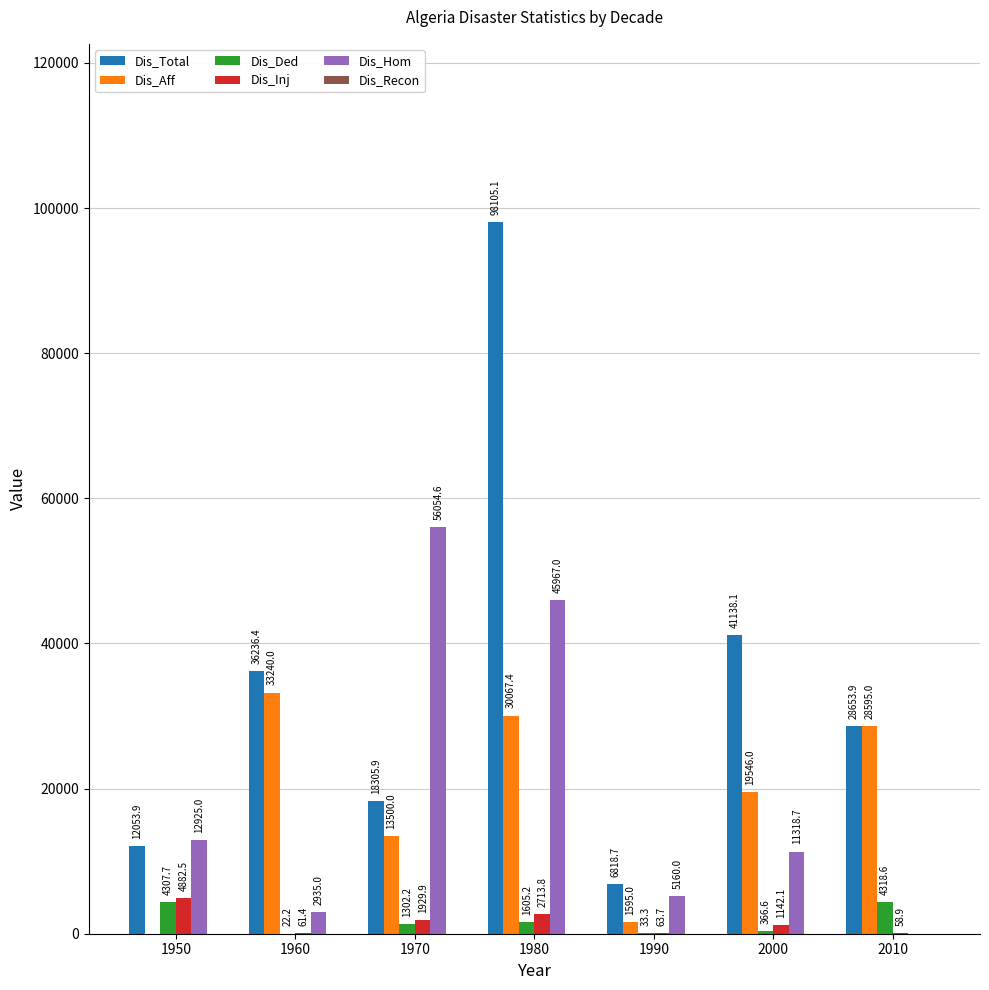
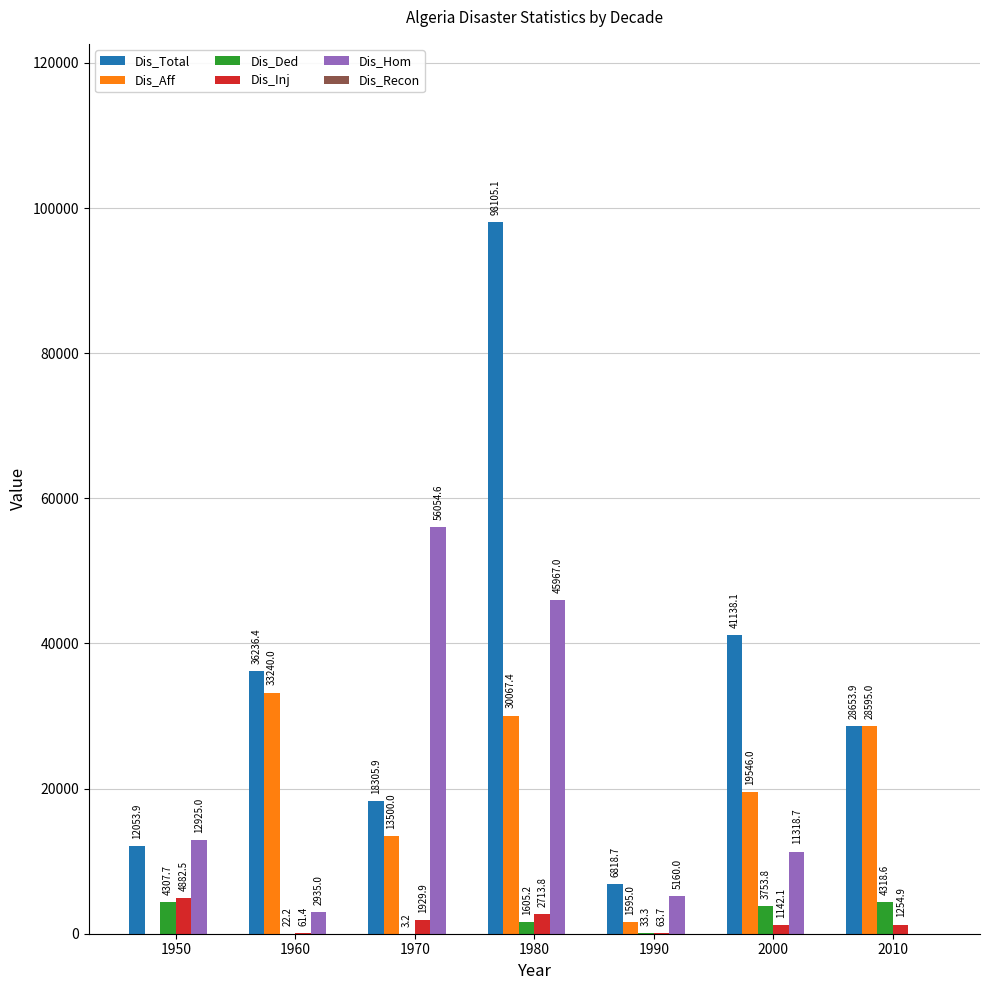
Dis_Ded, 1970: 1302.2 -> 3.2
Dis_Ded, 2000: 366.6 -> 3753.8
Dis_Inj, 2010: 58.9 -> 1254.9
